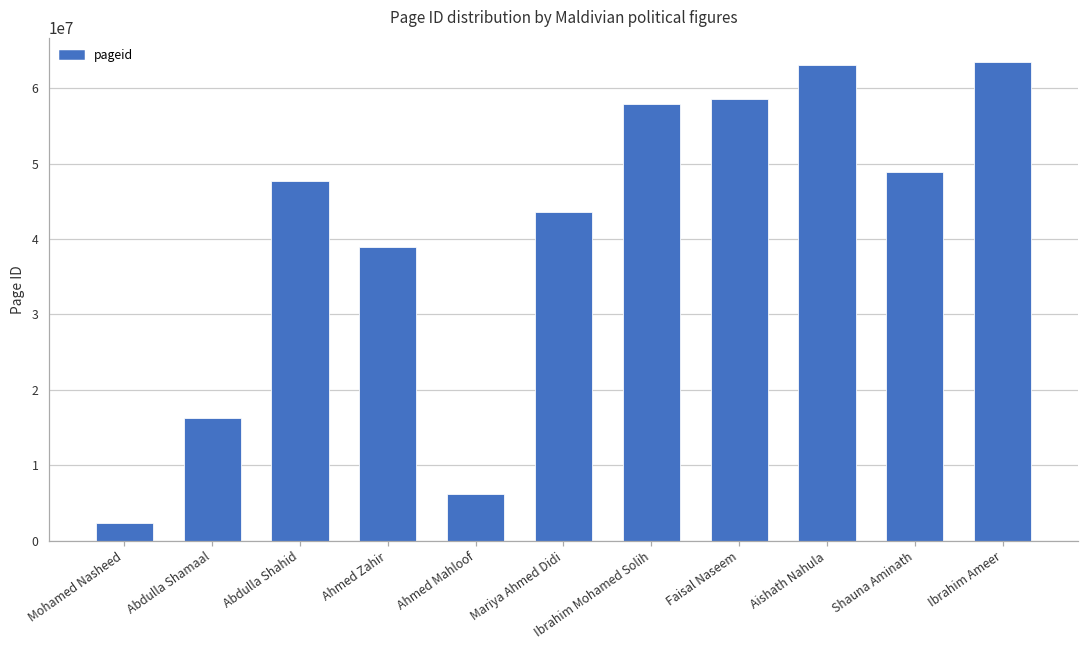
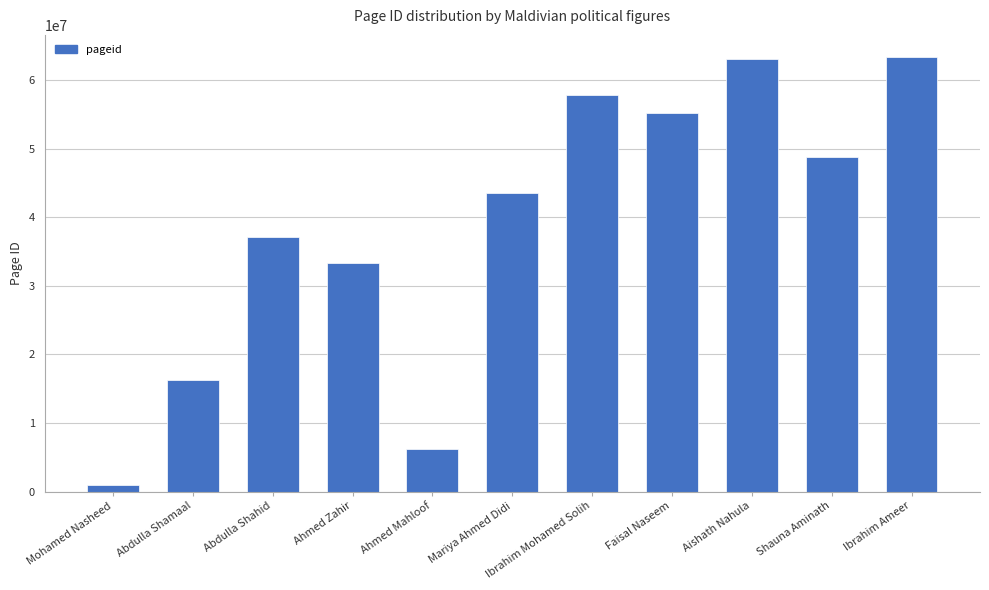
Mohamed Nasheed: 2000000 -> 1000000
Abdulla Shahid: 48000000 -> 37000000
Ahmed Zahir: 39000000 -> 33000000
Faisal Naseem: 59000000 -> 55000000
